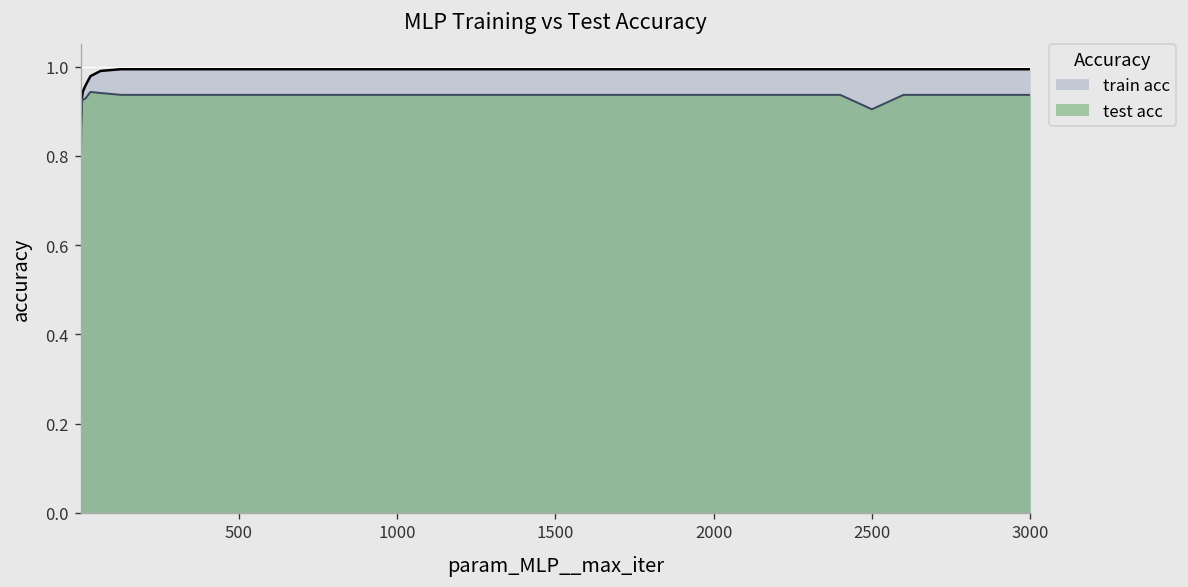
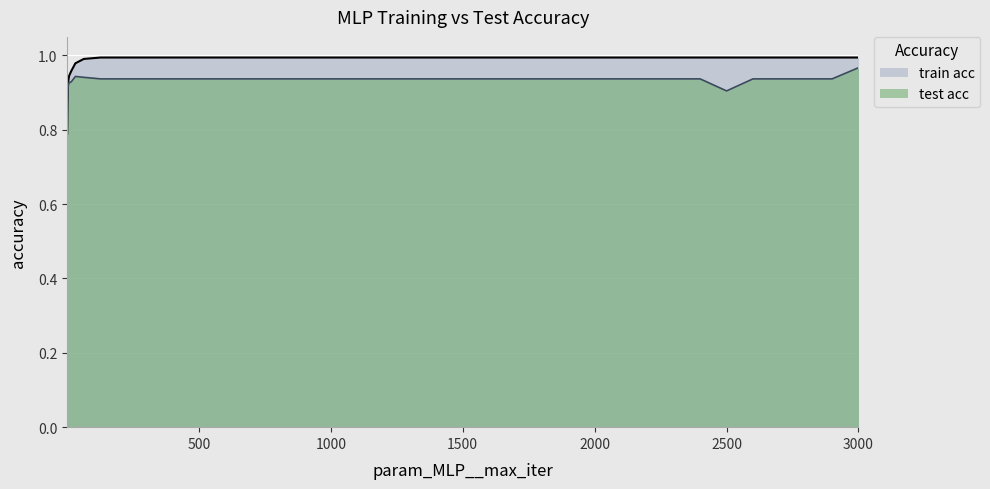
test acc, 3000: 0.94 -> 0.97
